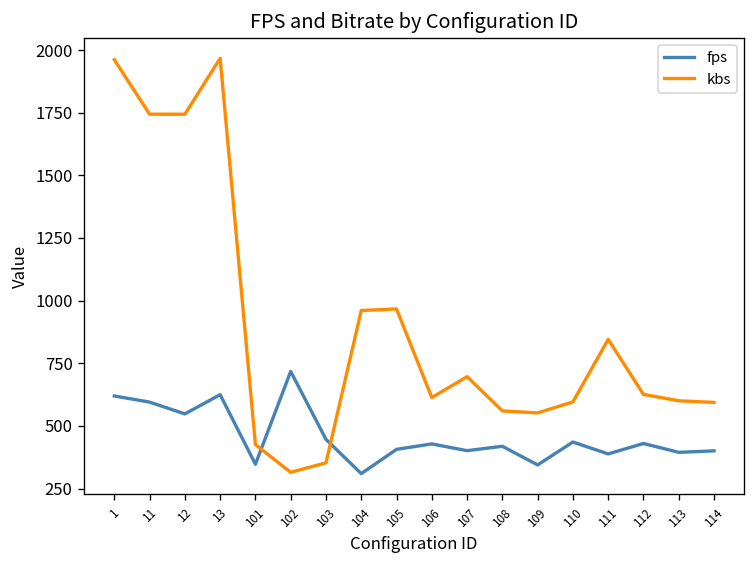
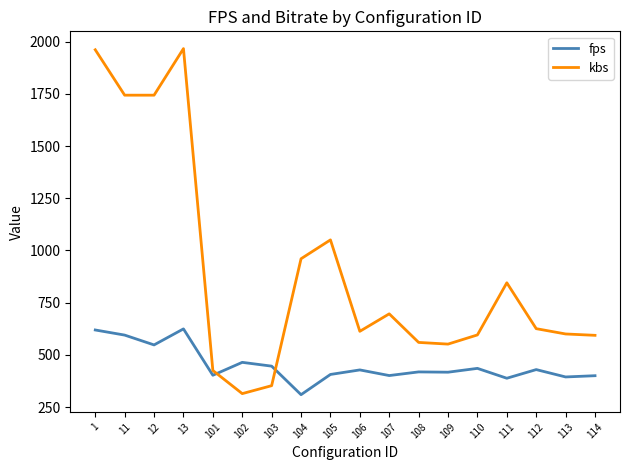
fps, 101: 350 -> 400
fps, 102: 720 -> 460
kbs, 105: 970 -> 1050
fps, 109: 340 -> 420
